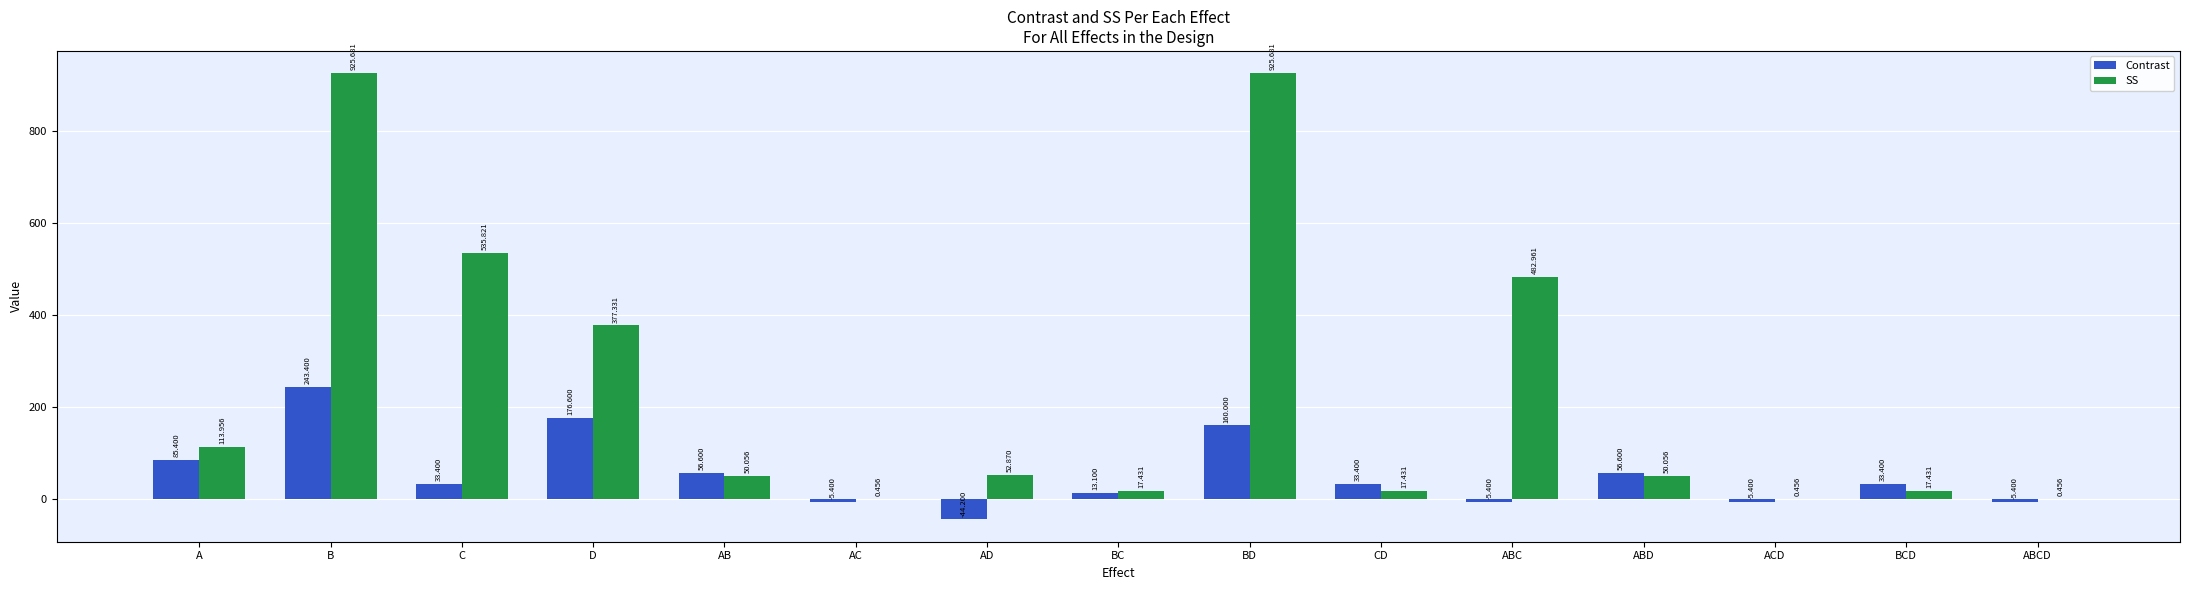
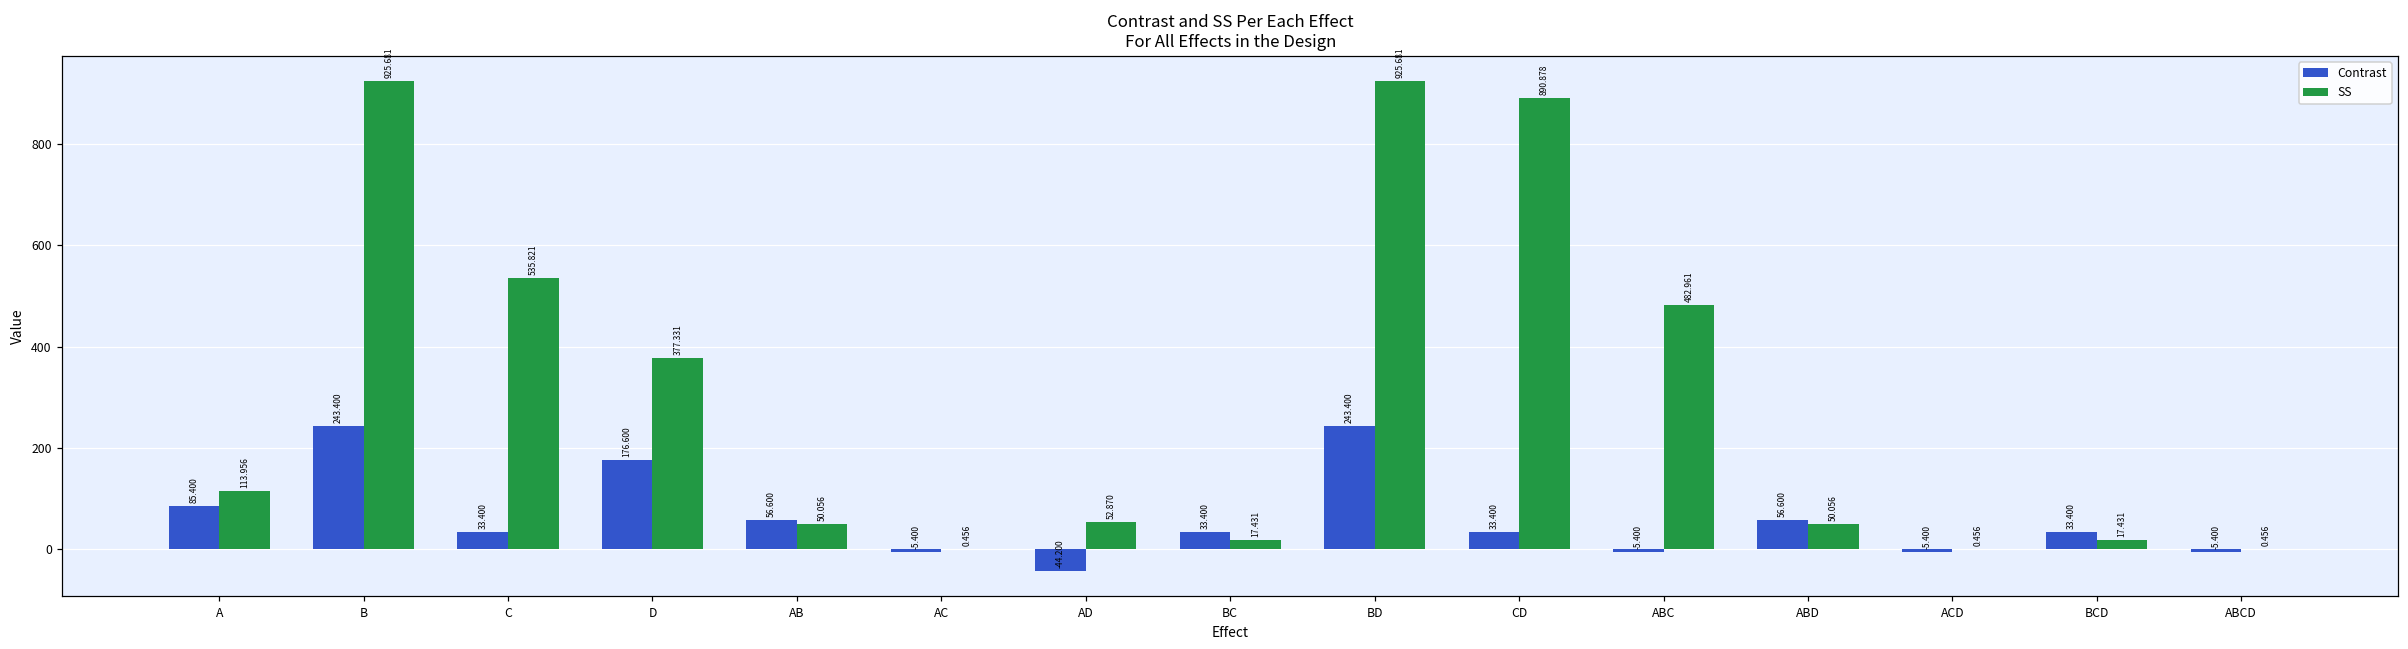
Contrast, BC: 13.100 -> 33.400
Contrast, BD: 160.000 -> 243.400
SS, CD: 17.431 -> 890.878
